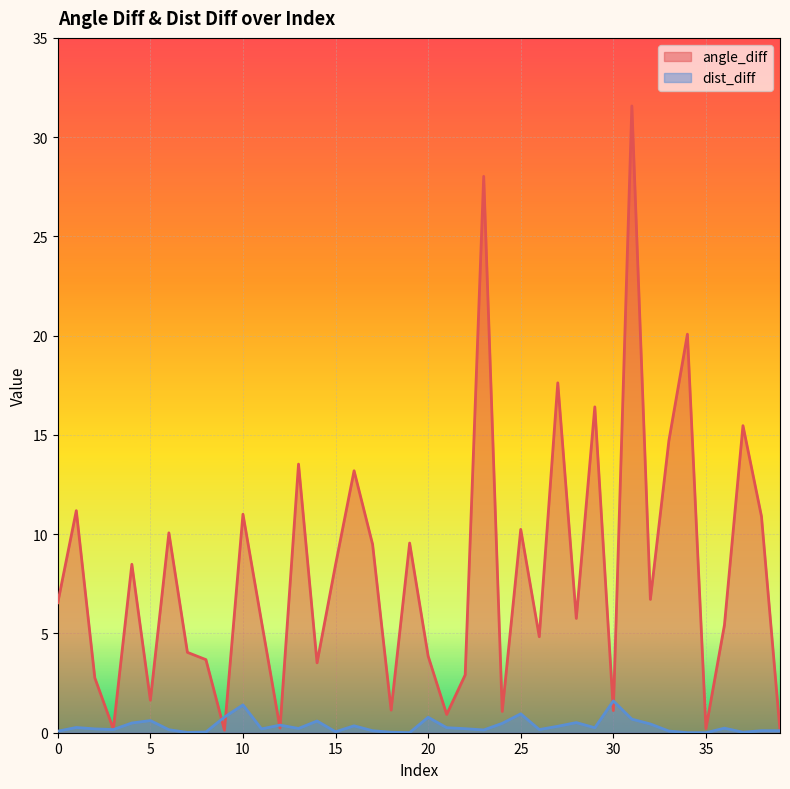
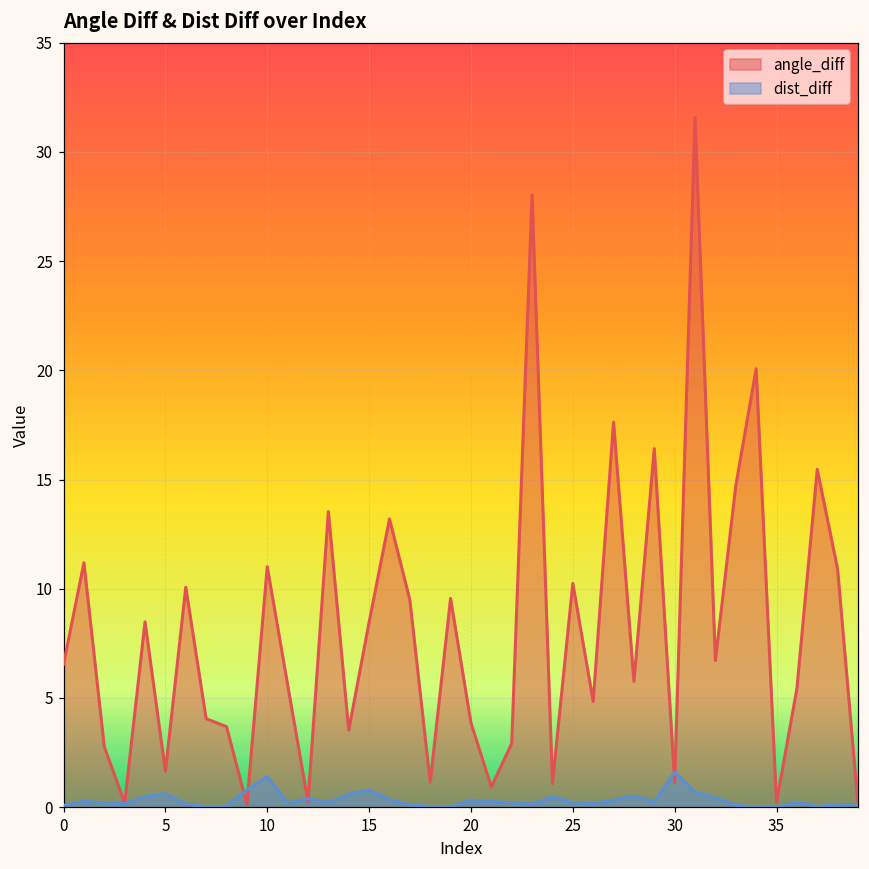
dist_diff, 15: 0.0 -> 0.8
dist_diff, 20: 0.8 -> 0.3
dist_diff, 25: 1.0 -> 0.2
